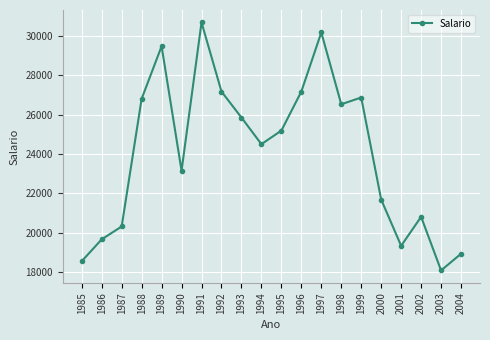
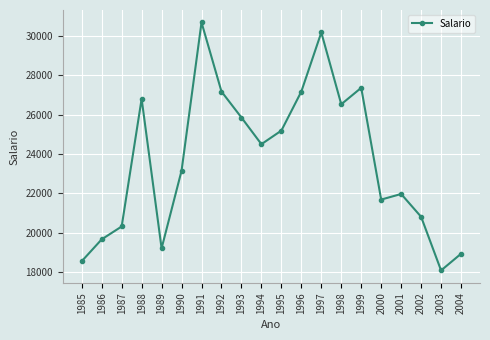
1989: 29500 -> 19200
1999: 26900 -> 27400
2001: 19300 -> 22000
